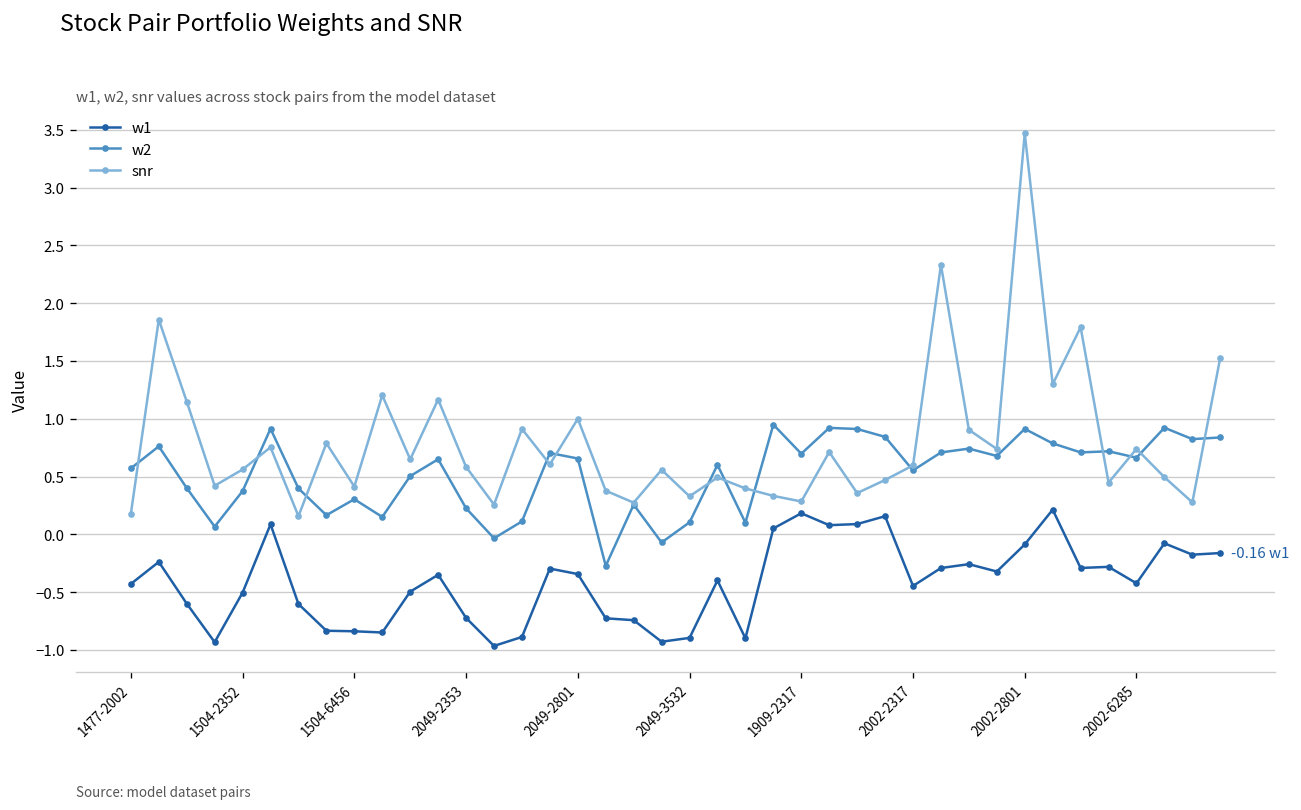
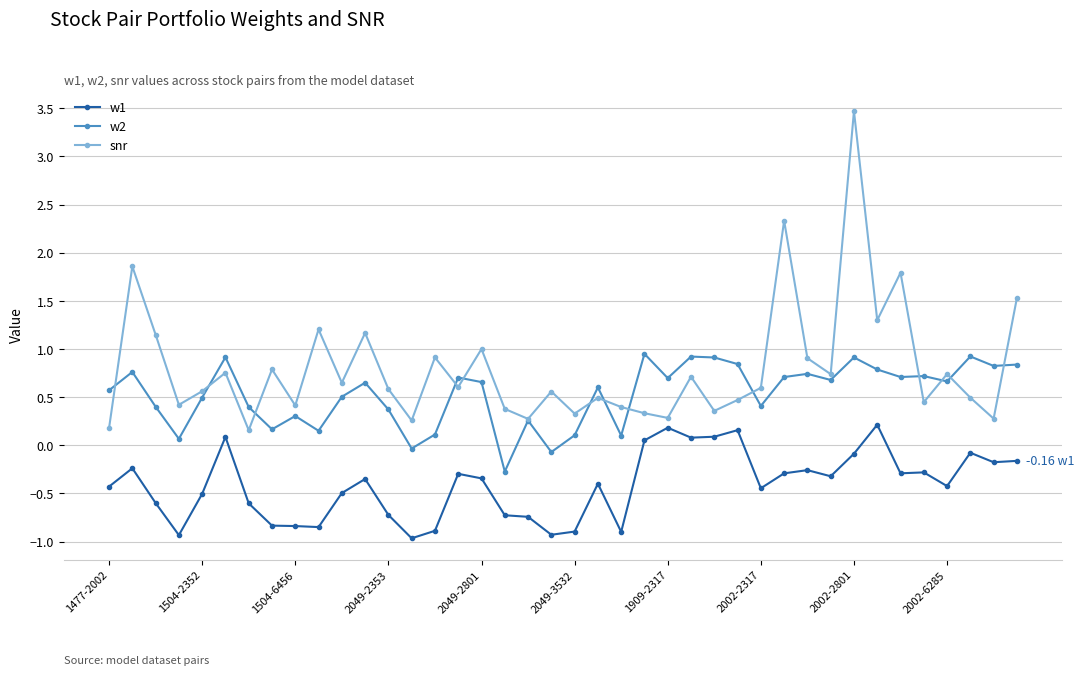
w2, 1504-2352: 0.4 -> 0.5
w2, 2049-2353: 0.2 -> 0.4
w2, 2002-2317: 0.6 -> 0.4
